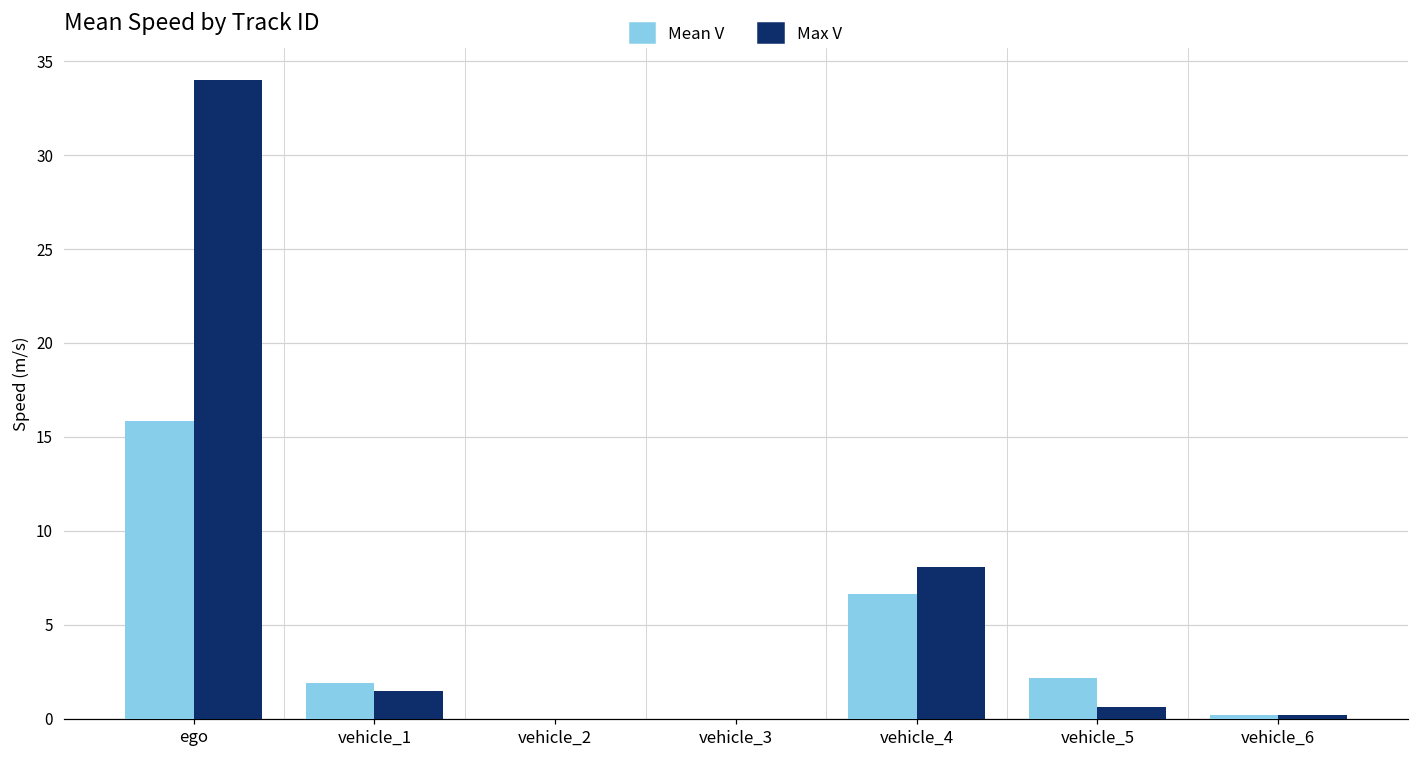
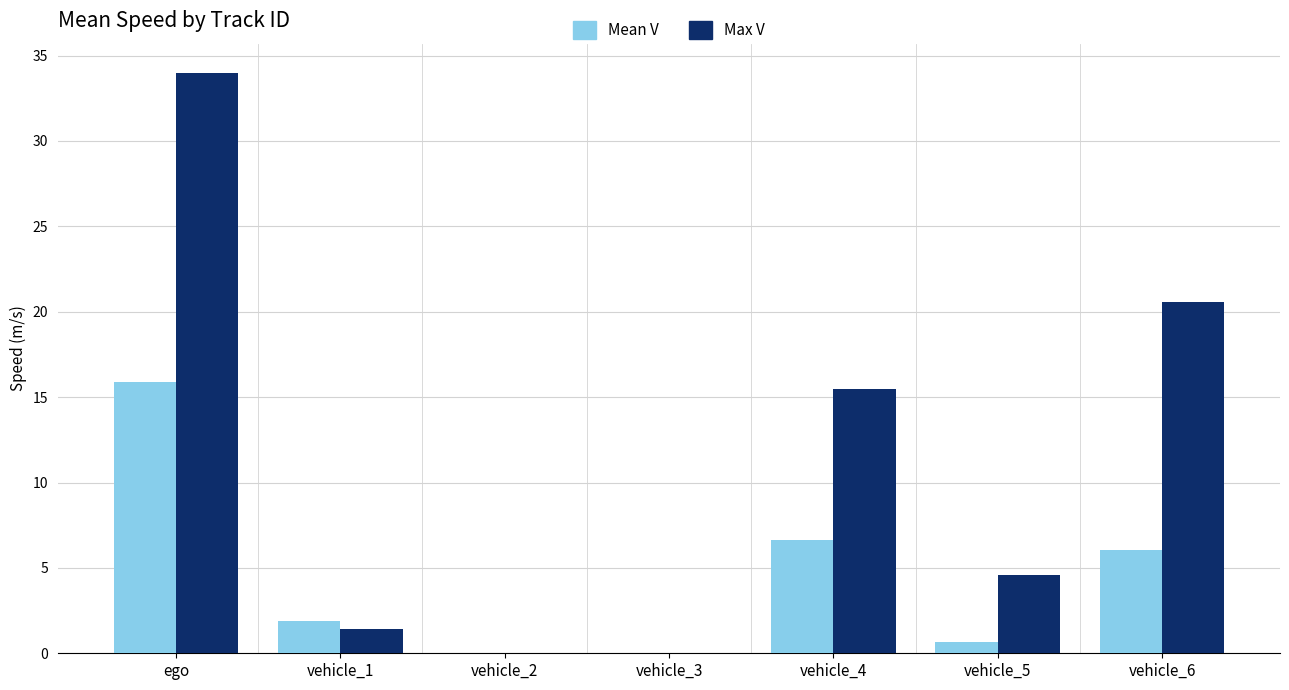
Max V, vehicle_4: 8.1 -> 15.5
Mean V, vehicle_5: 2.2 -> 0.6
Max V, vehicle_5: 0.6 -> 4.6
Mean V, vehicle_6: 0.2 -> 6.1
Max V, vehicle_6: 0.2 -> 20.6
